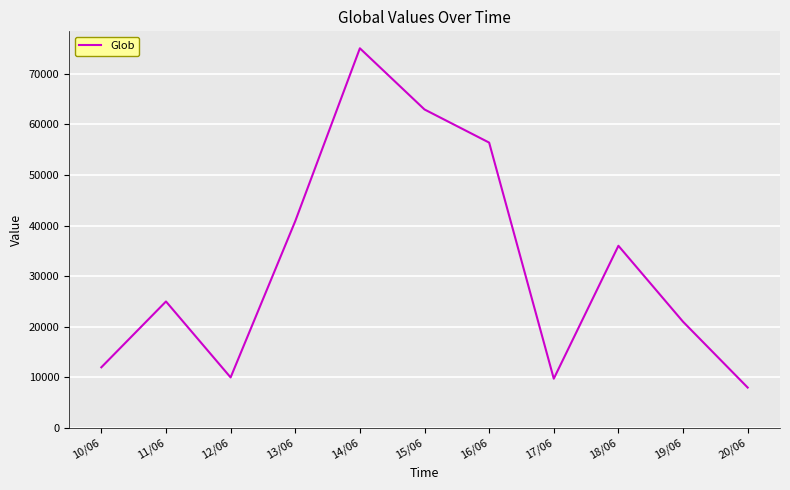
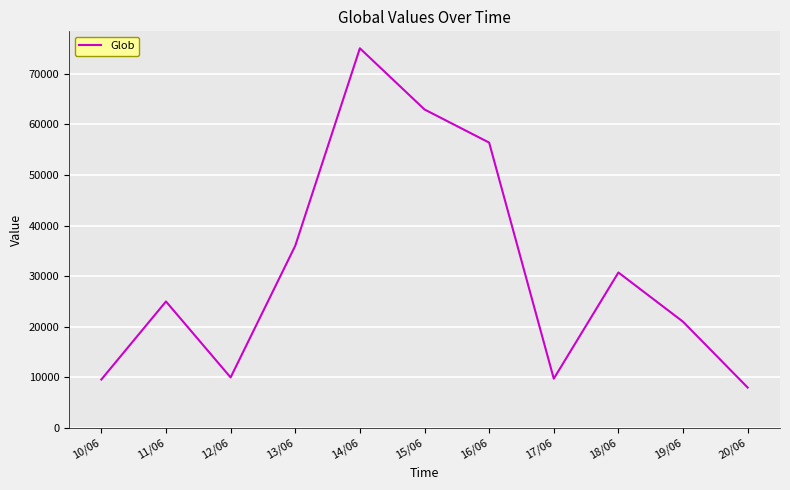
10/06: 12000 -> 10000
13/06: 41000 -> 36000
18/06: 36000 -> 31000
